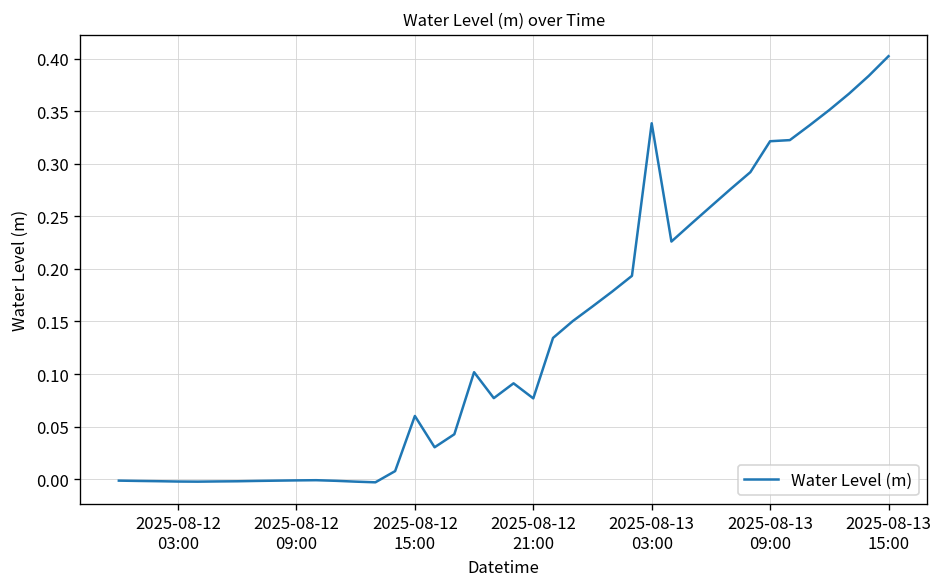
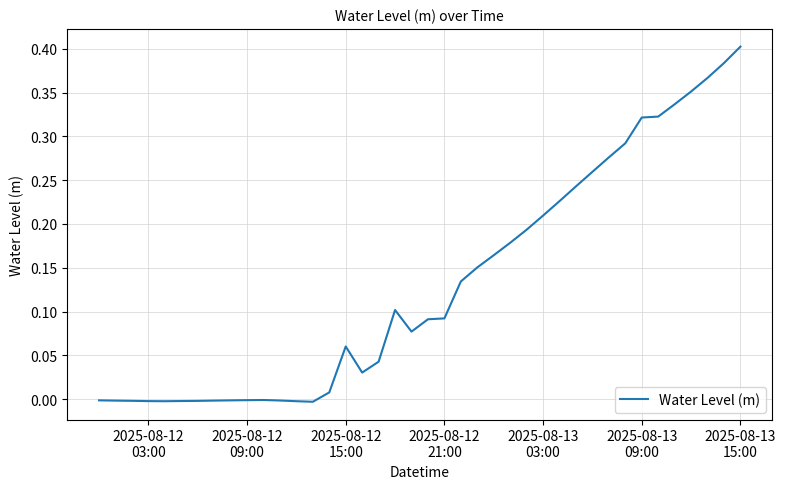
2025-08-12 21:00: 0.08 -> 0.09
2025-08-13 03:00: 0.34 -> 0.21
